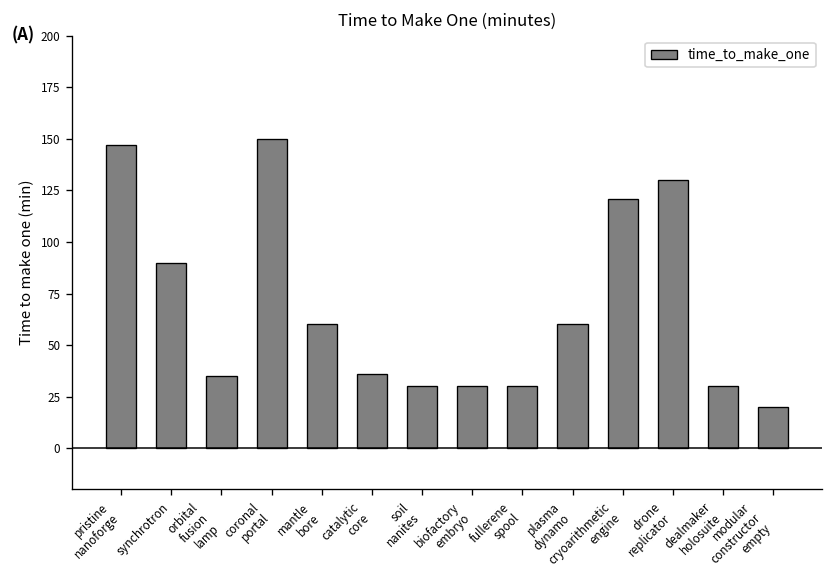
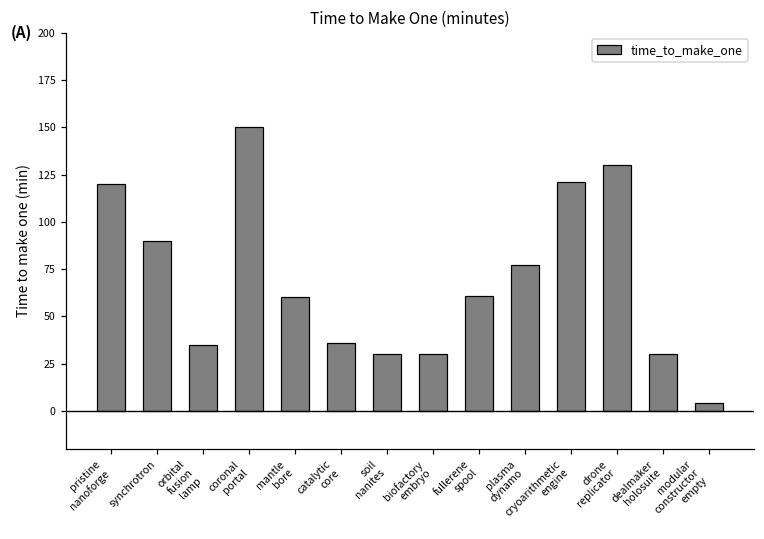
pristine nanoforge: 147 -> 120
fullerene spool: 30 -> 61
plasma dynamo: 60 -> 77
modular constructor empty: 20 -> 4
